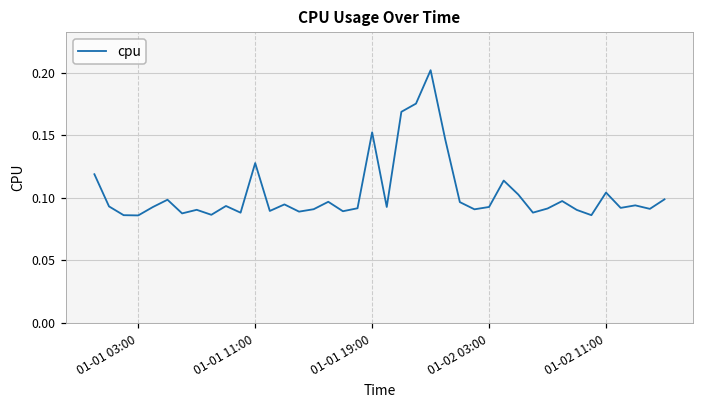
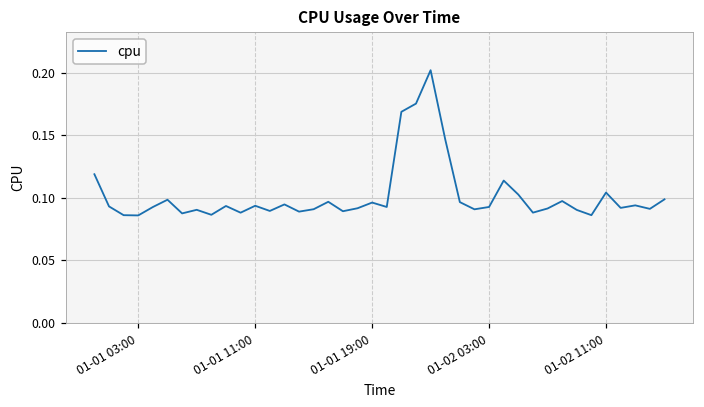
01-01 11:00: 0.128 -> 0.094
01-01 19:00: 0.152 -> 0.096
